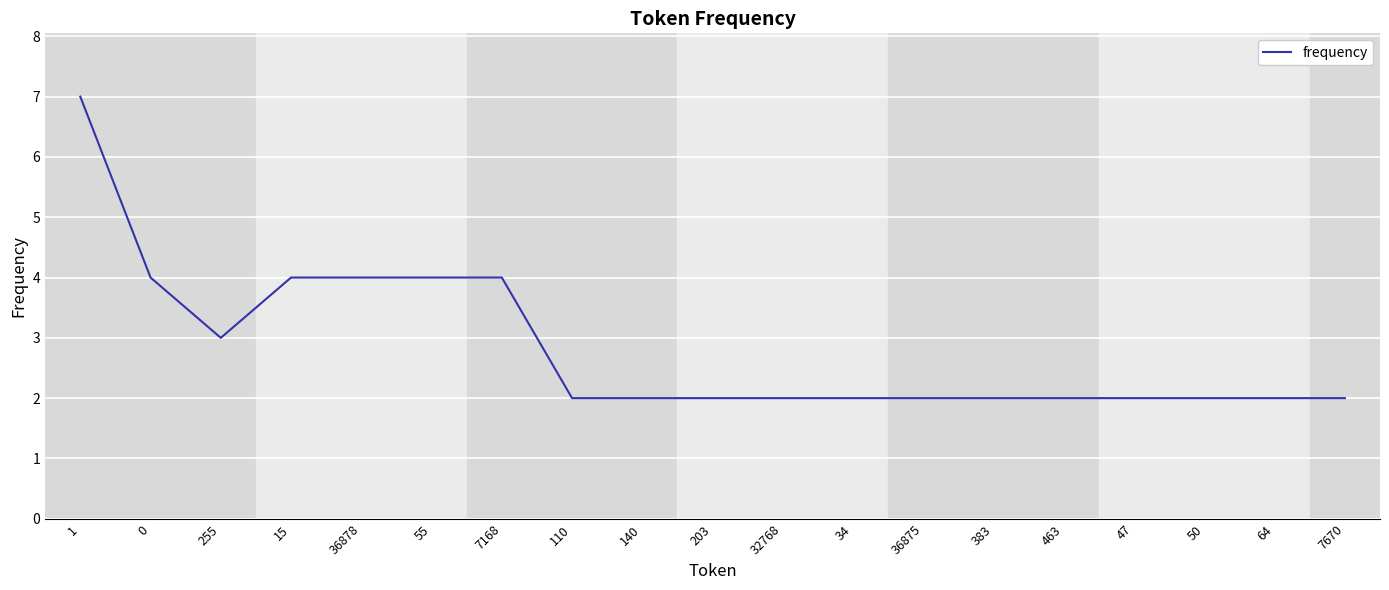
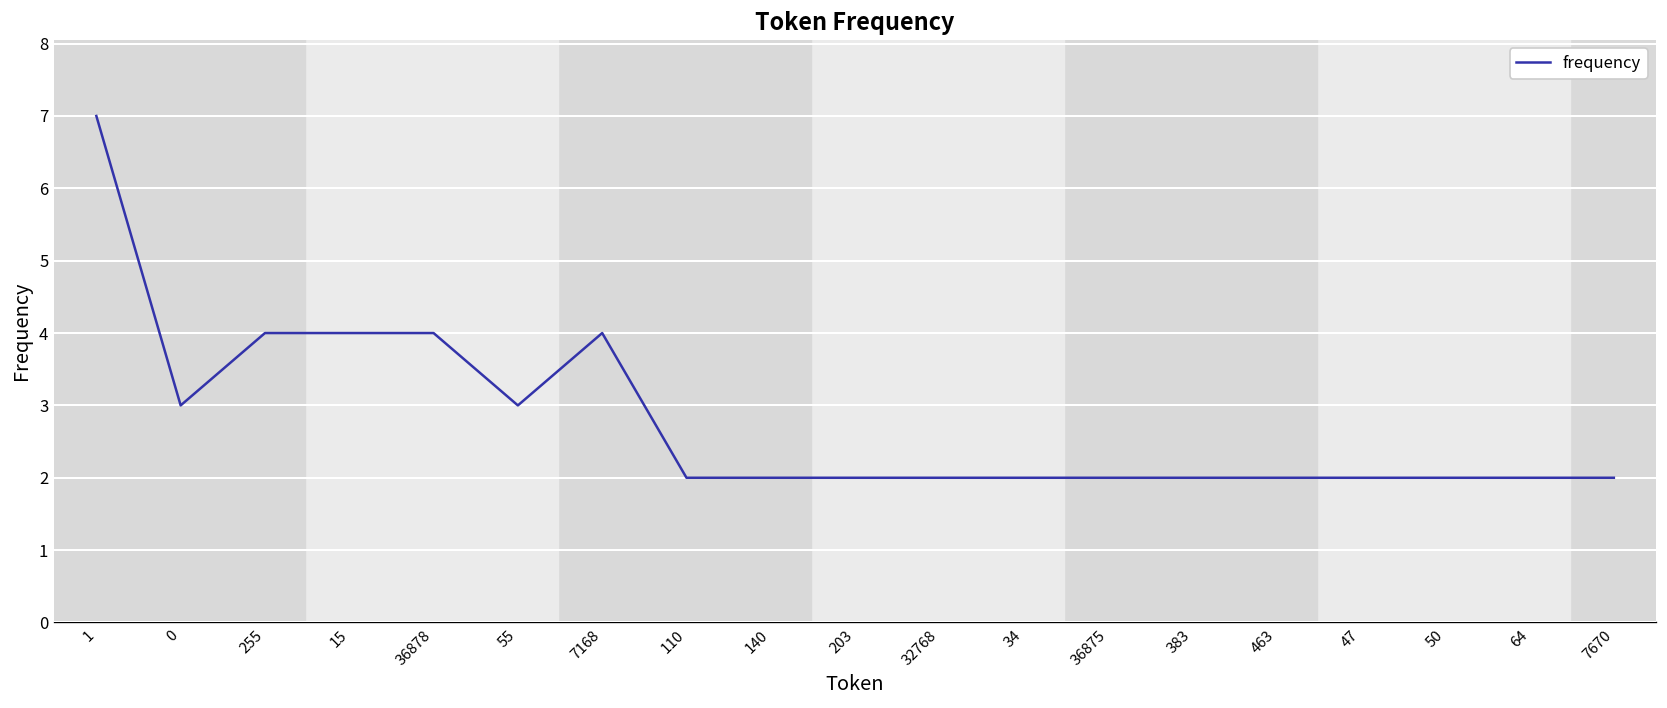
0: 4 -> 3
255: 3 -> 4
55: 4 -> 3
